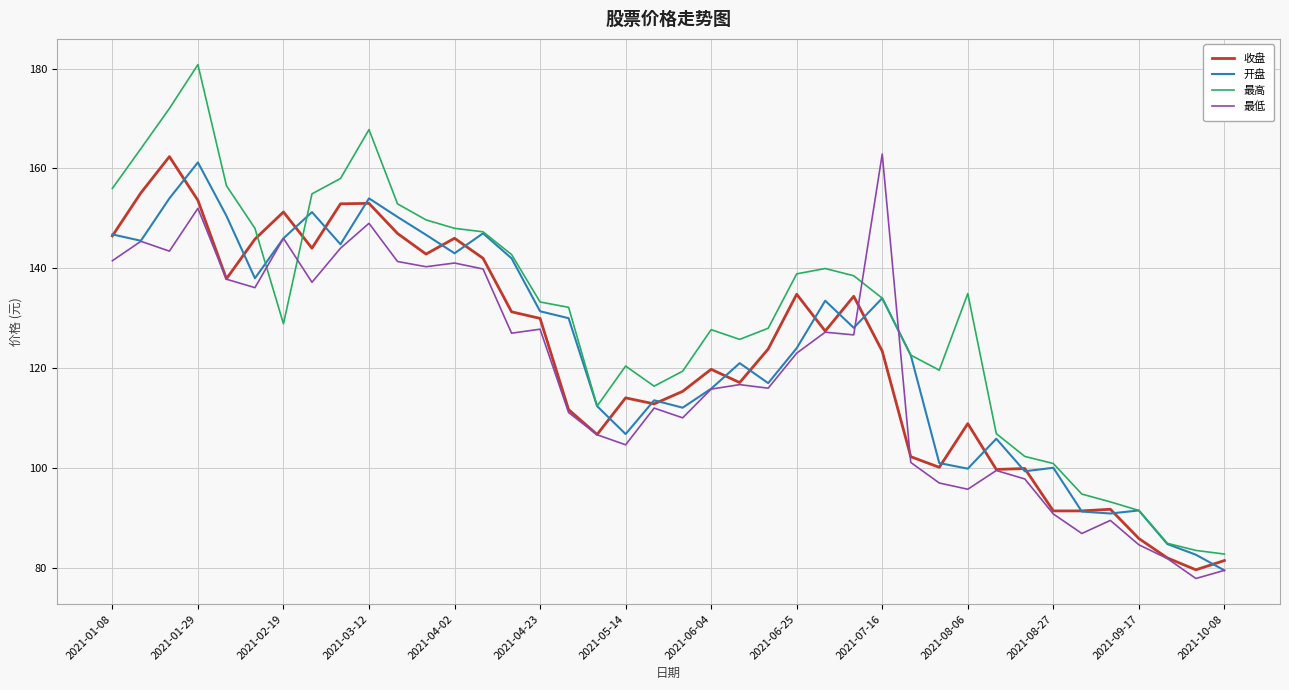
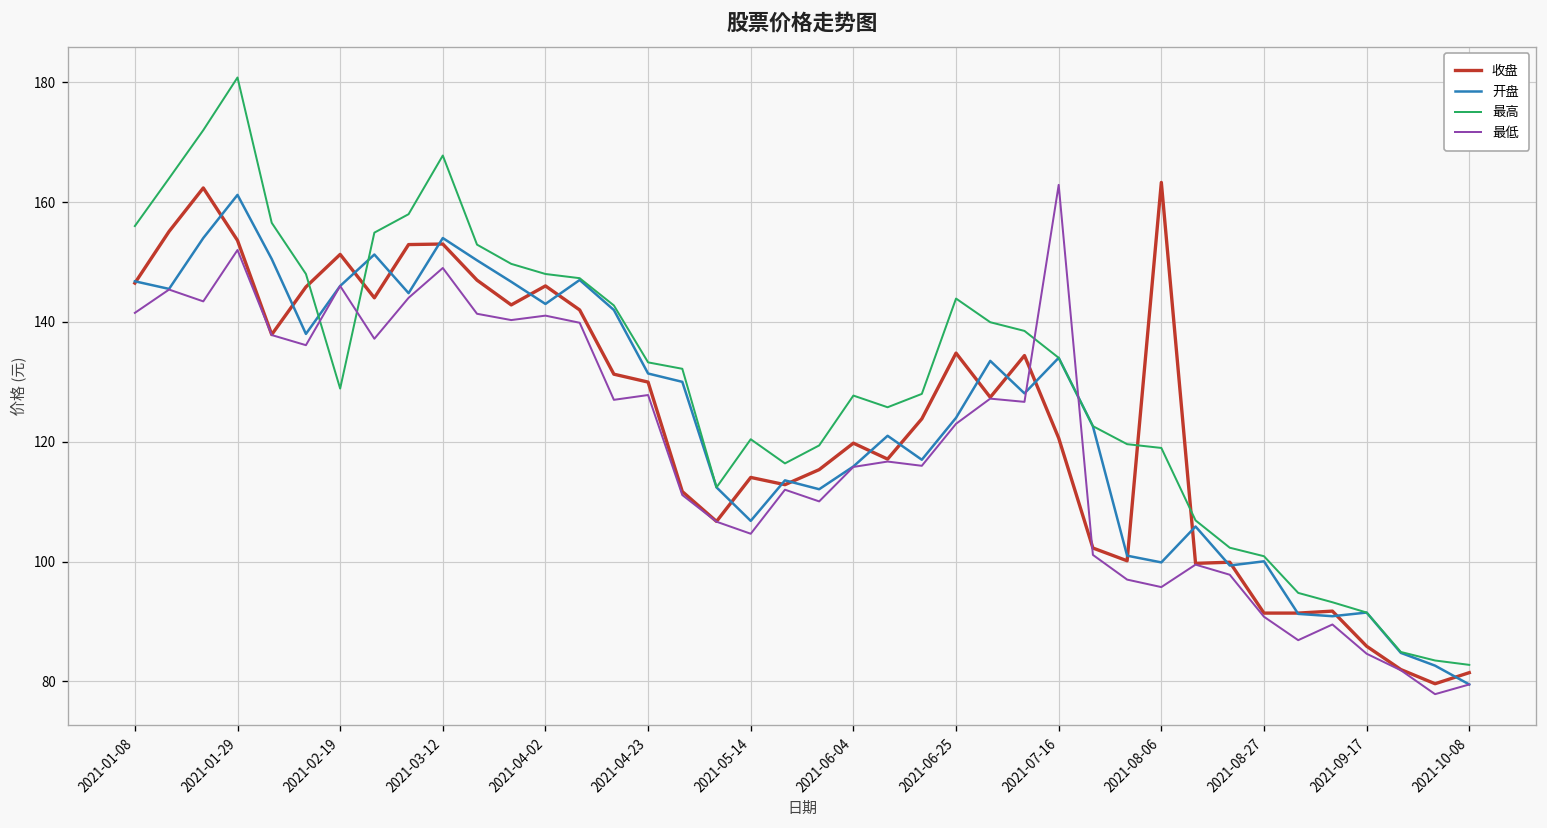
最高, 2021-06-25: 139 -> 144
收盘, 2021-07-16: 123 -> 121
收盘, 2021-08-06: 109 -> 163
最高, 2021-08-06: 135 -> 119
